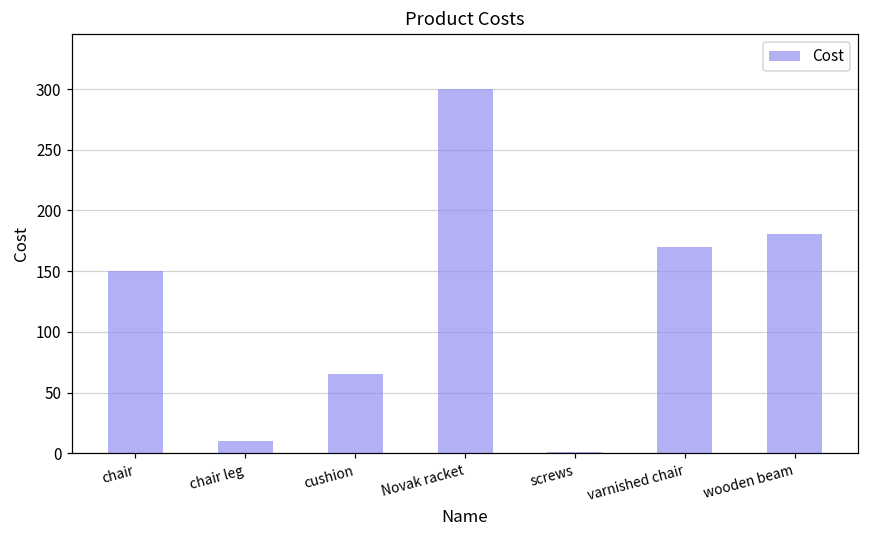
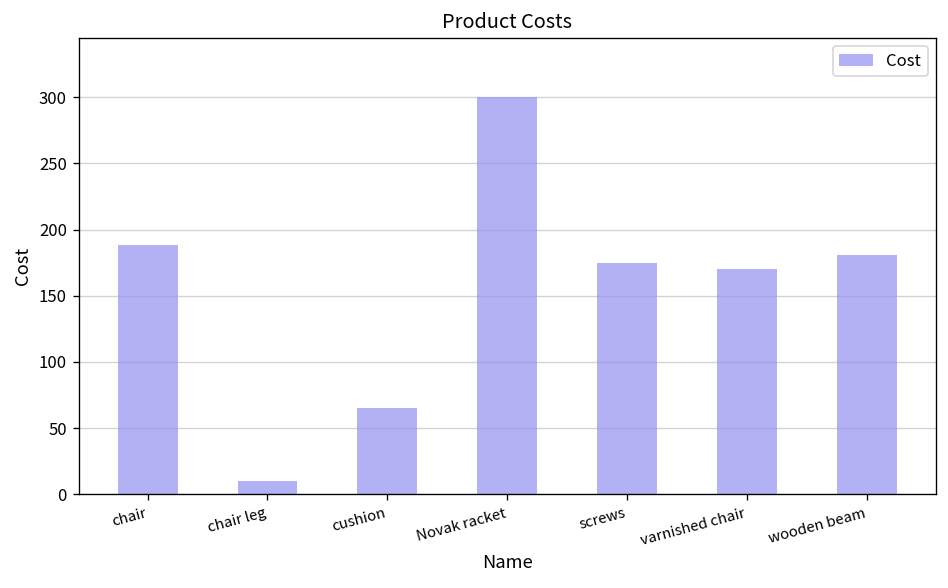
chair: 150 -> 188
screws: 1 -> 175
